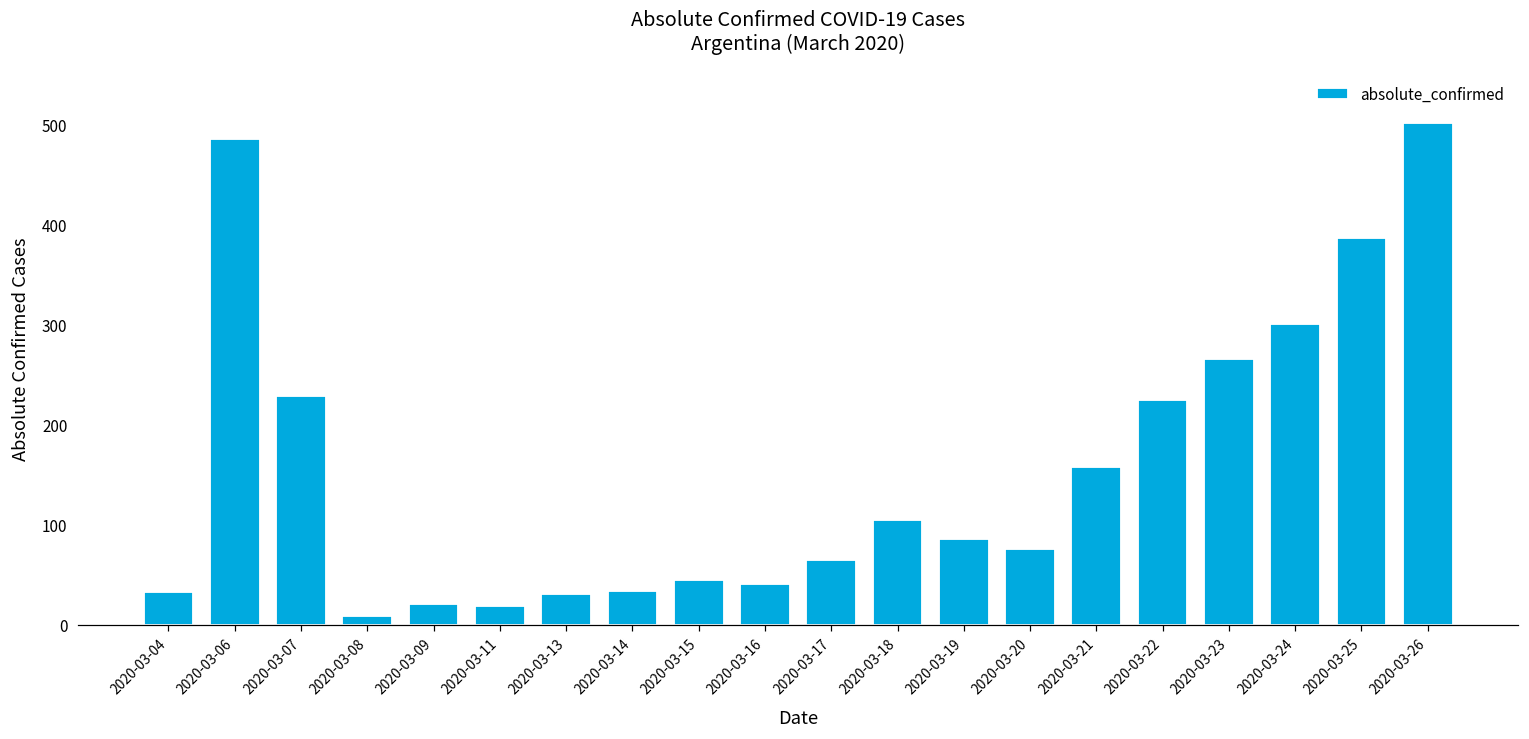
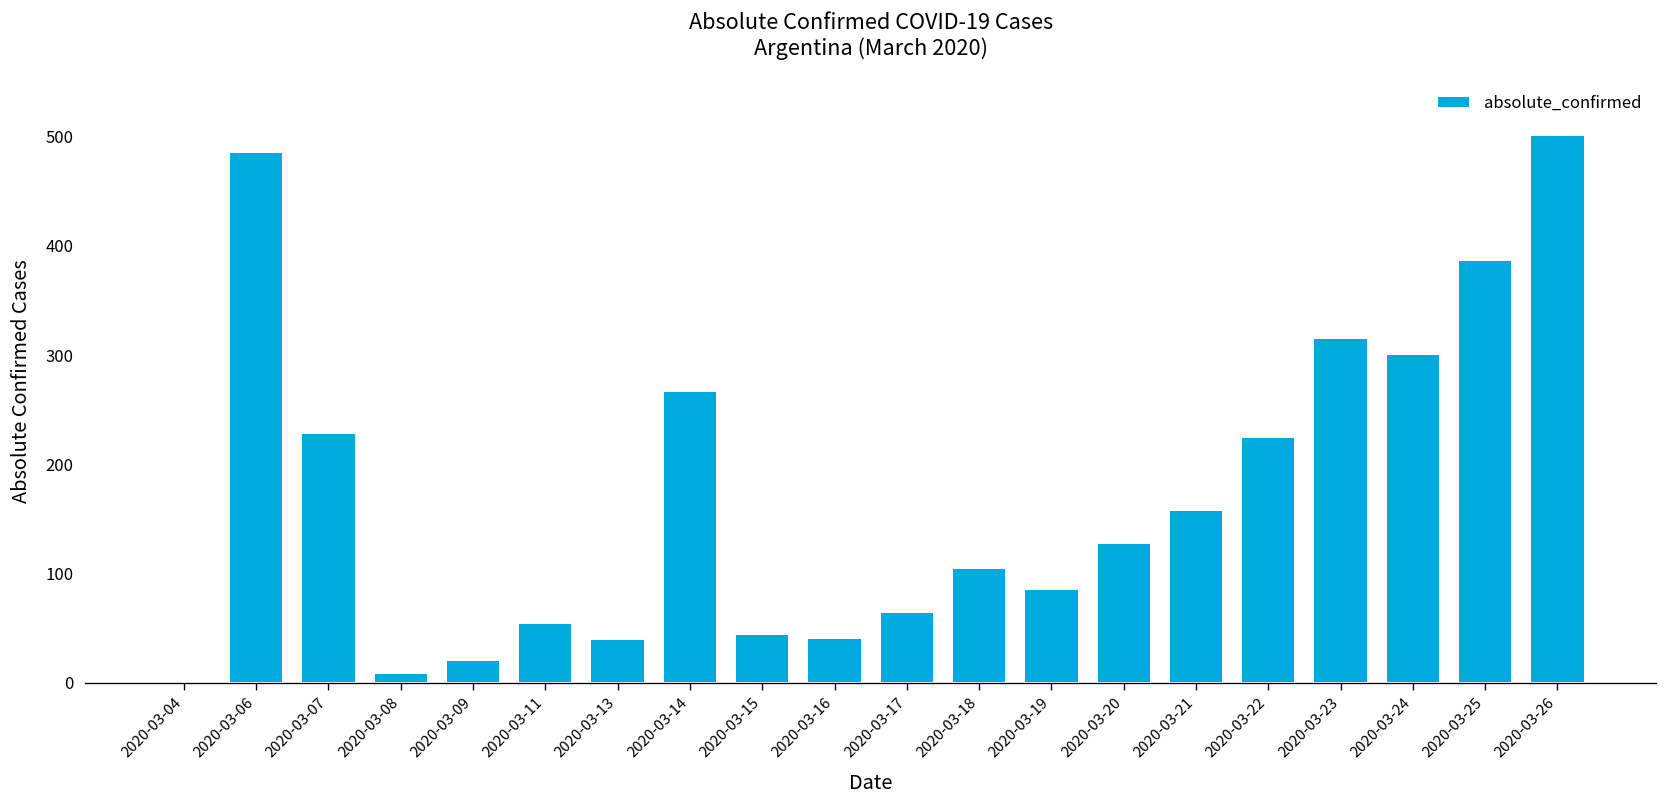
2020-03-04: 30 -> 0
2020-03-11: 20 -> 60
2020-03-13: 30 -> 40
2020-03-14: 30 -> 270
2020-03-20: 80 -> 130
2020-03-23: 270 -> 320
